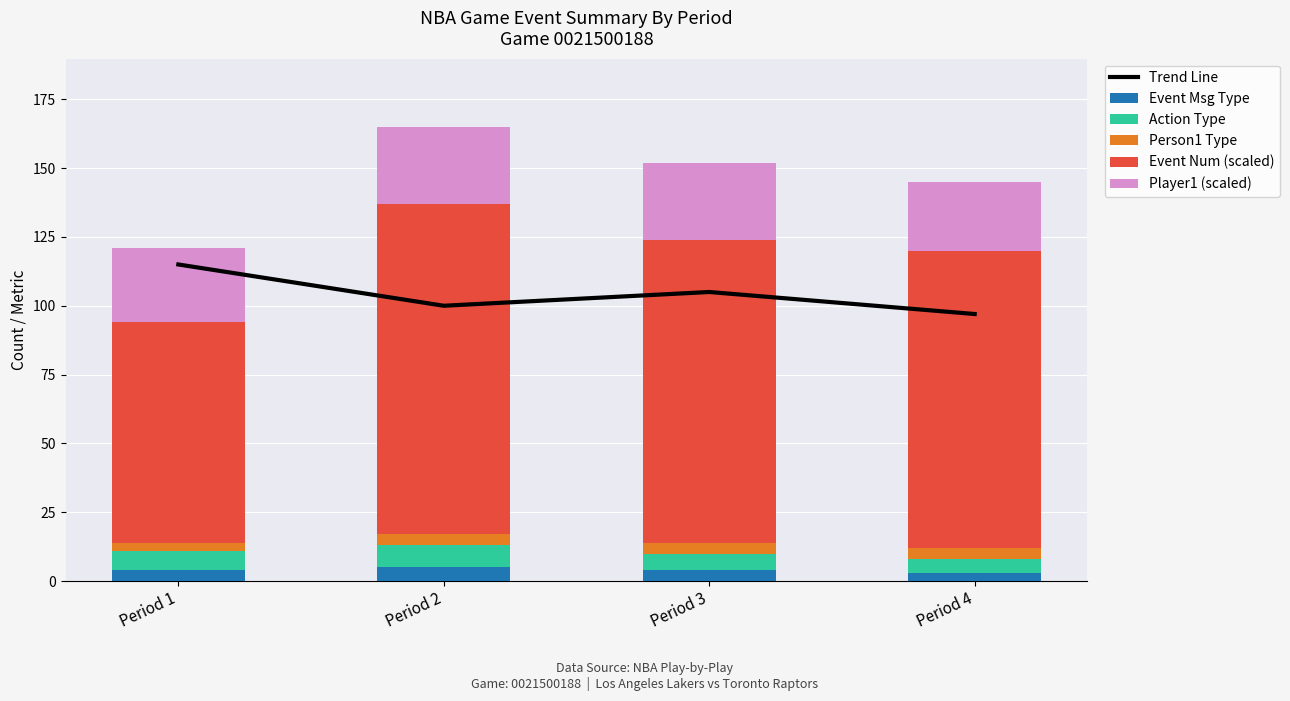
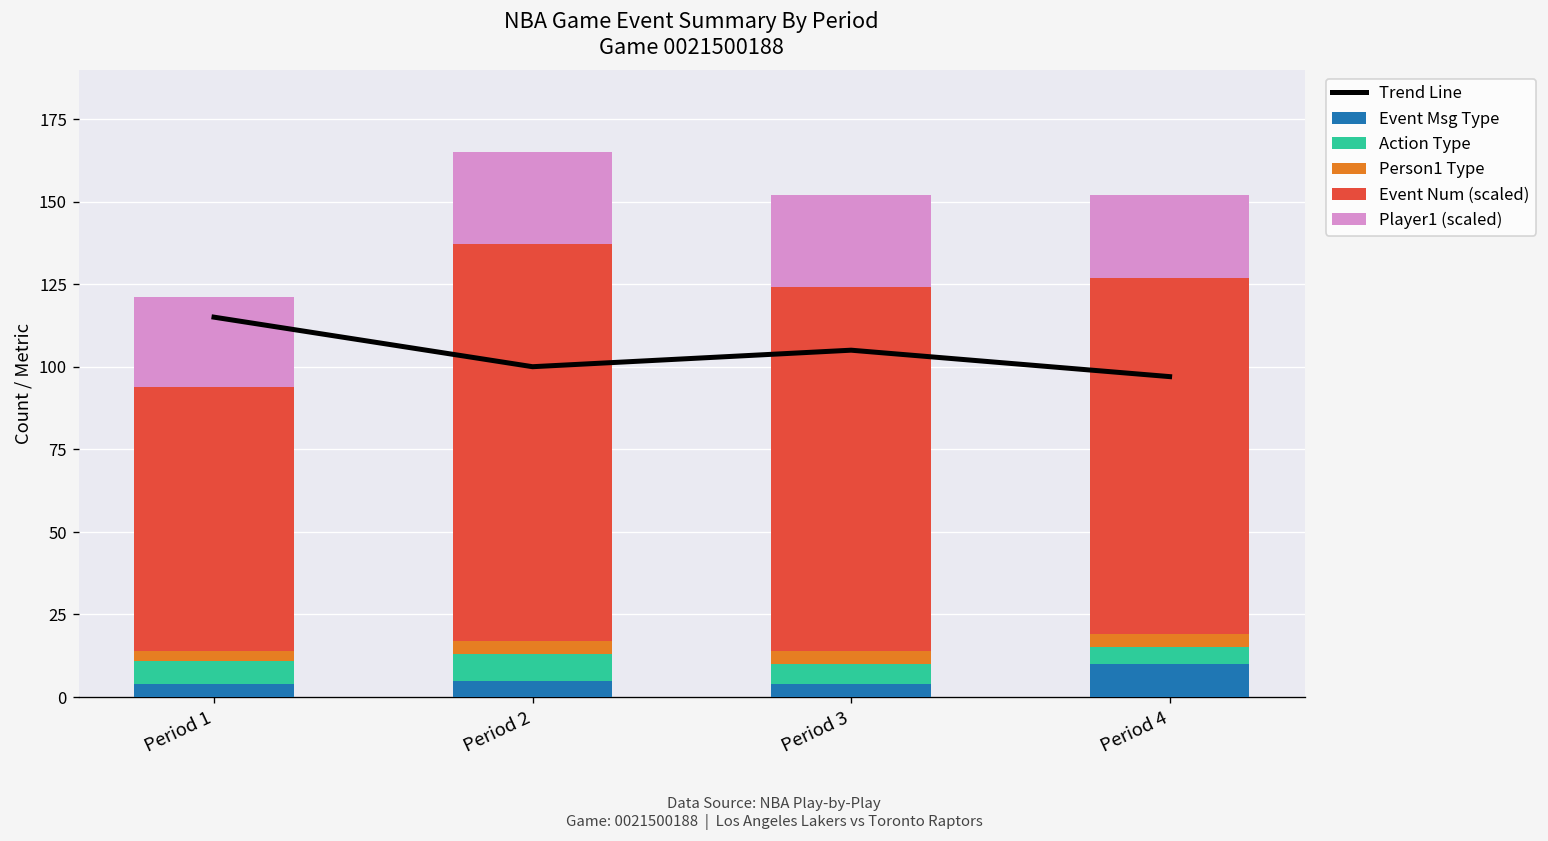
Event Msg Type, Period 4: 3 -> 10
